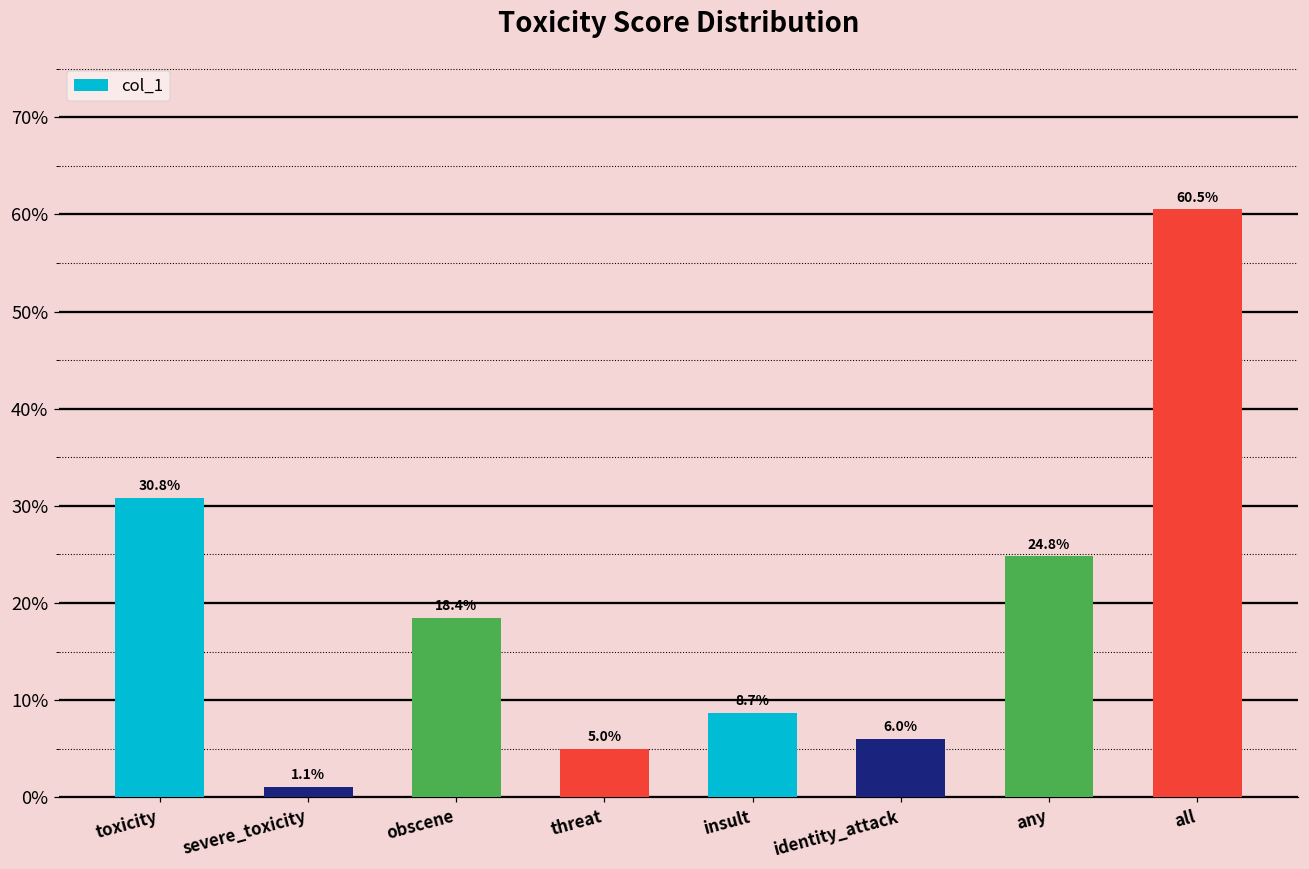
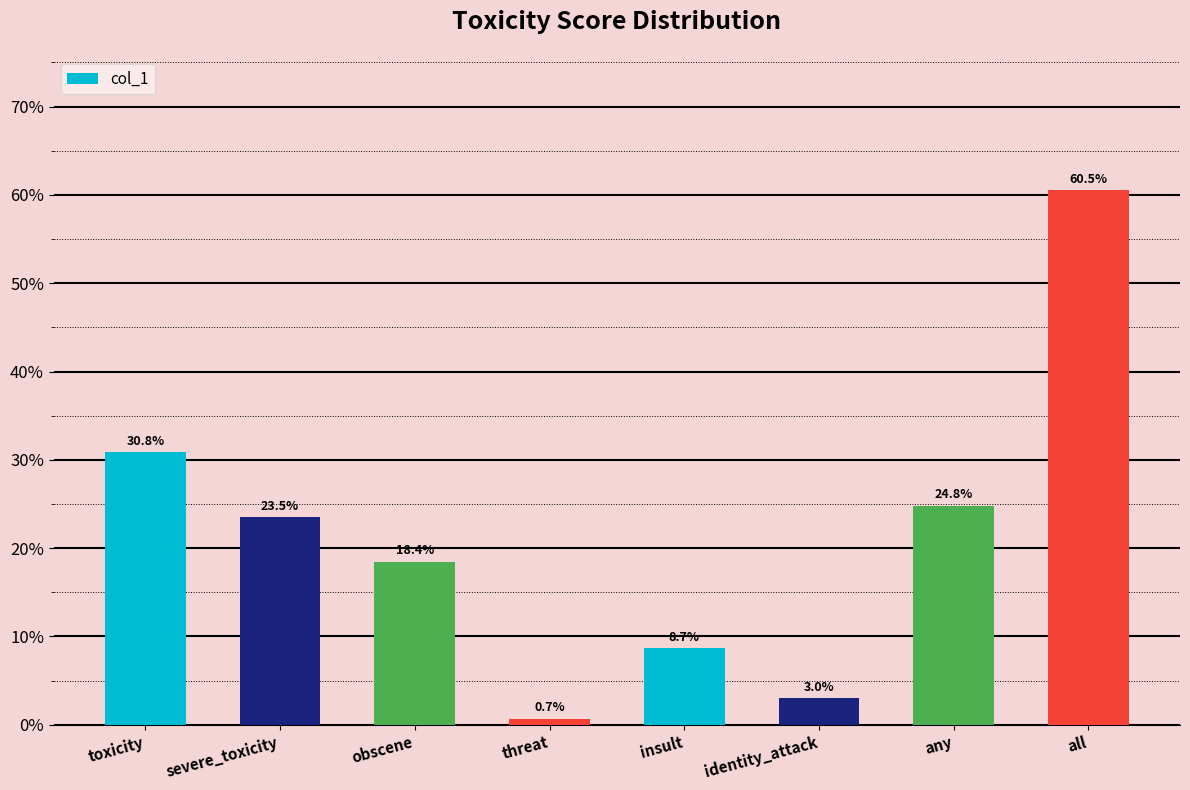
severe_toxicity: 1.1% -> 23.5%
threat: 5.0% -> 0.7%
identity_attack: 6.0% -> 3.0%
